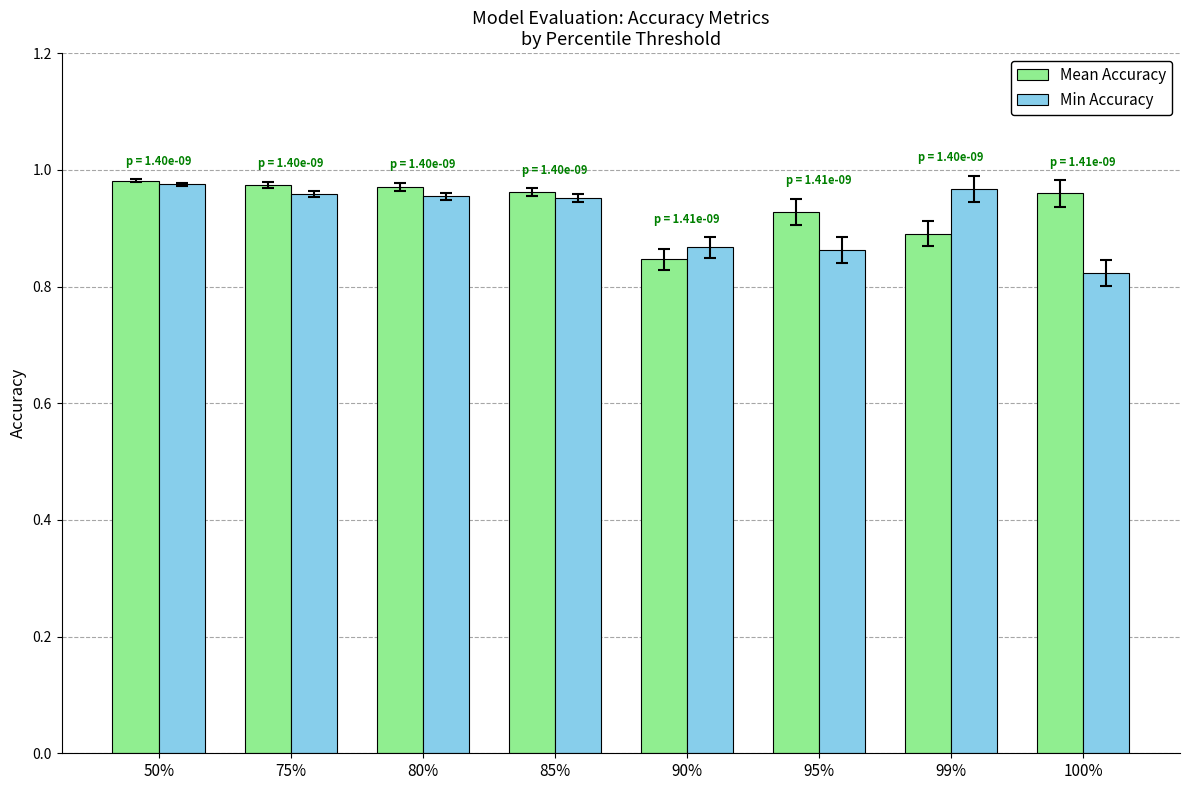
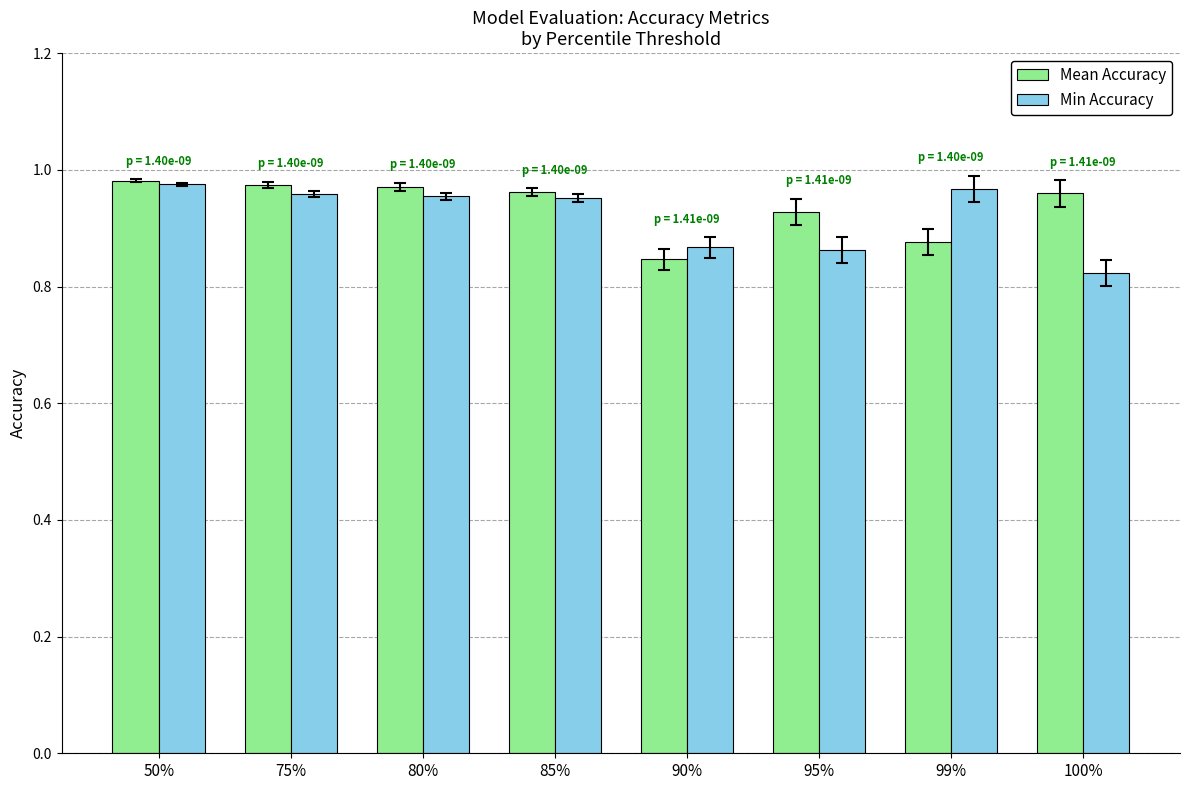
Mean Accuracy, 99%: 0.89 -> 0.88
